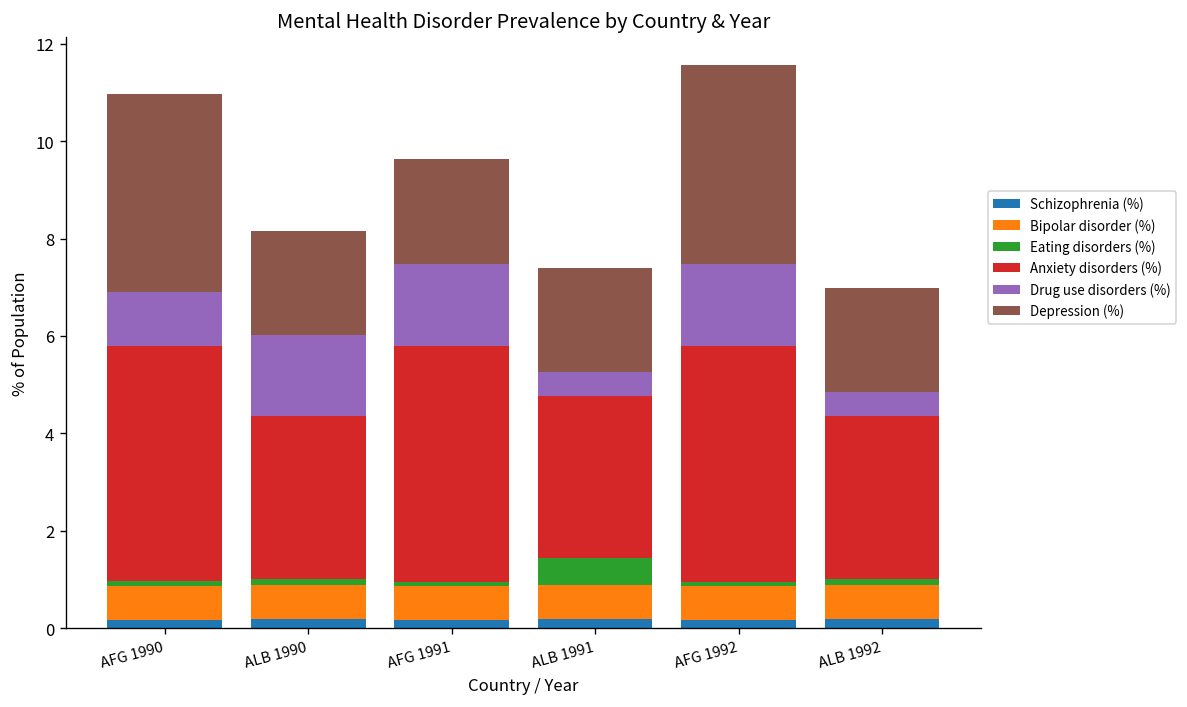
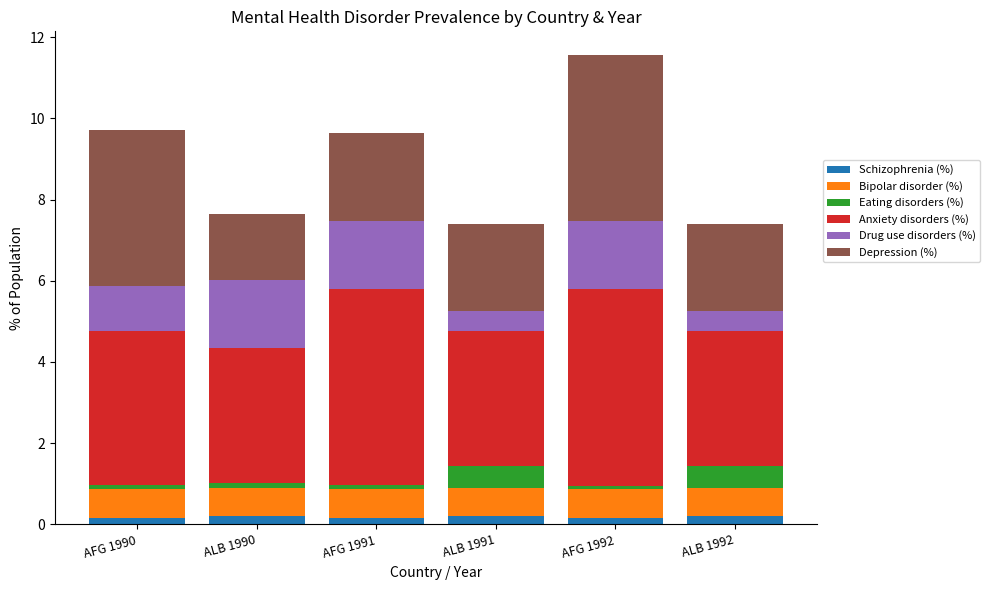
Anxiety disorders (%), AFG 1990: 4.8 -> 3.8
Depression (%), AFG 1990: 4.1 -> 3.8
Depression (%), ALB 1990: 2.1 -> 1.6
Eating disorders (%), ALB 1992: 0.1 -> 0.5
